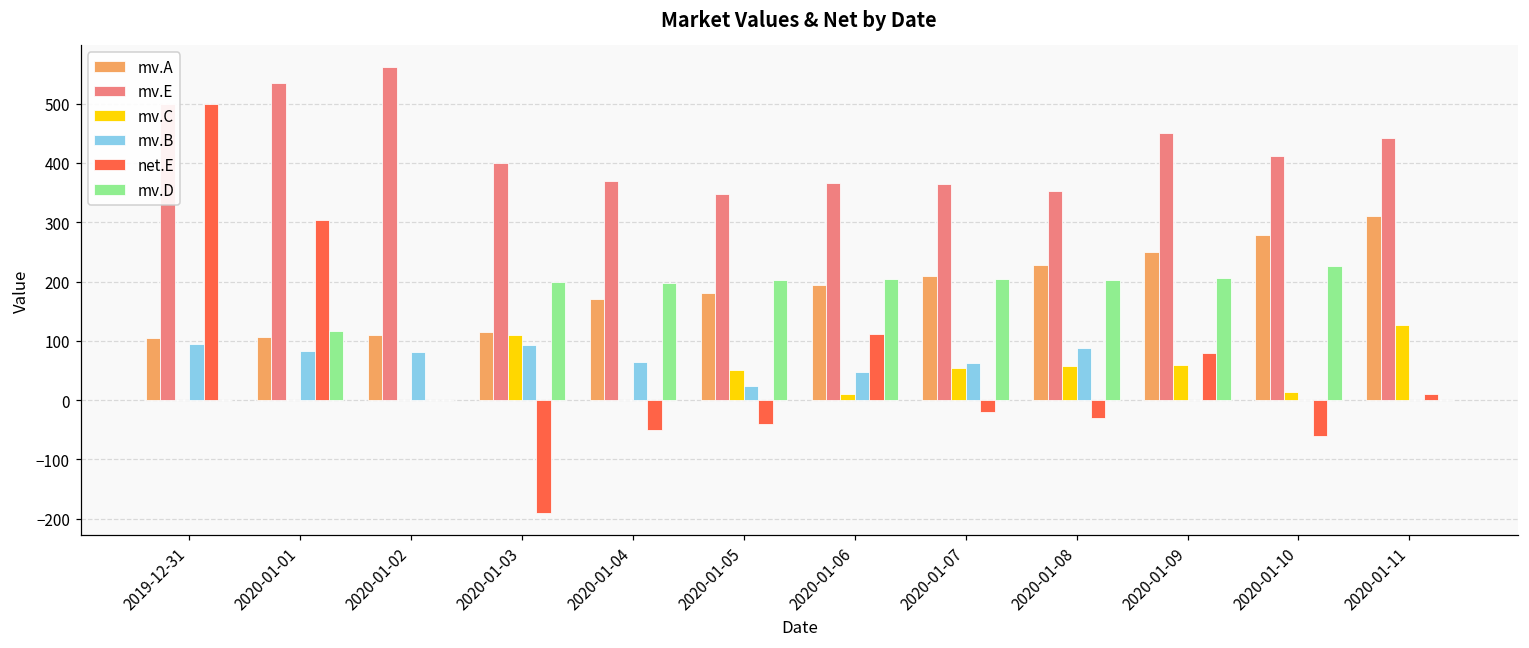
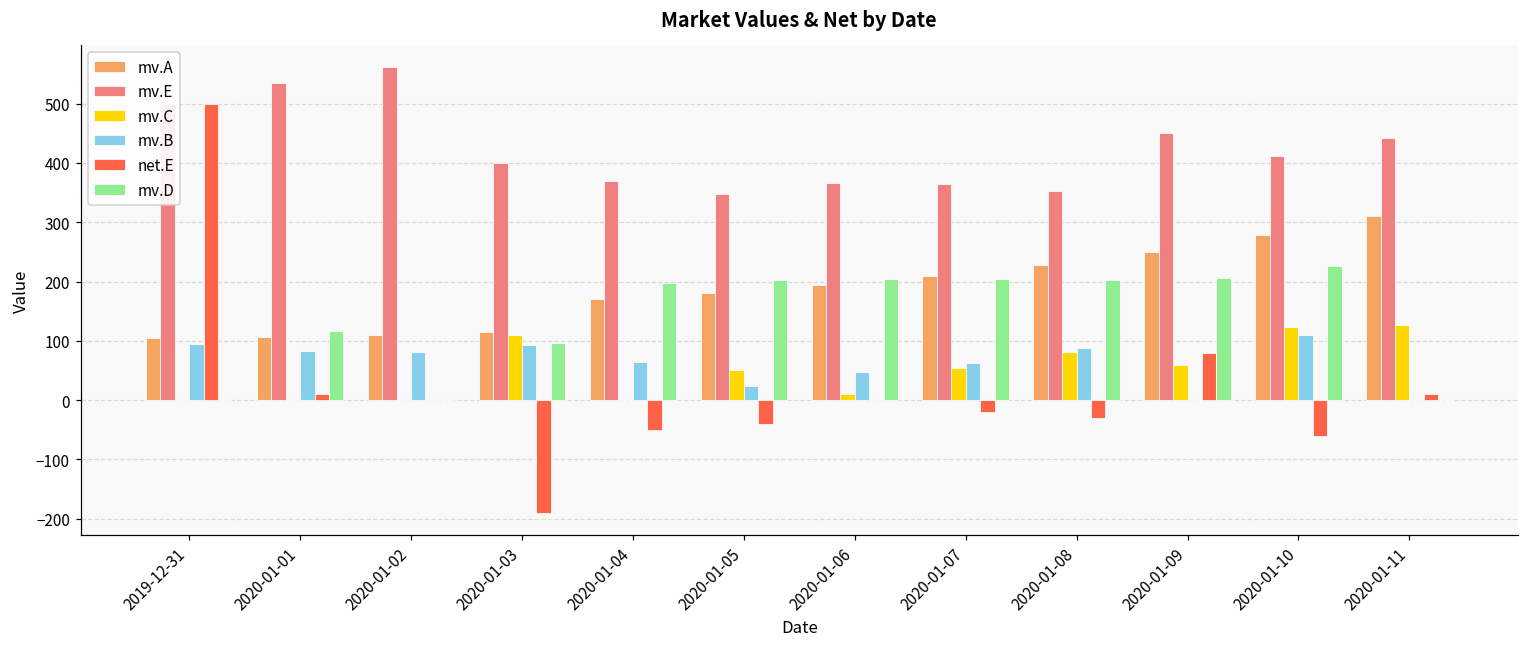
net.E, 2020-01-01: 300 -> 10
mv.D, 2020-01-03: 200 -> 100
net.E, 2020-01-06: 110 -> 0
mv.C, 2020-01-08: 60 -> 80
mv.C, 2020-01-10: 10 -> 120
mv.B, 2020-01-10: 0 -> 110
